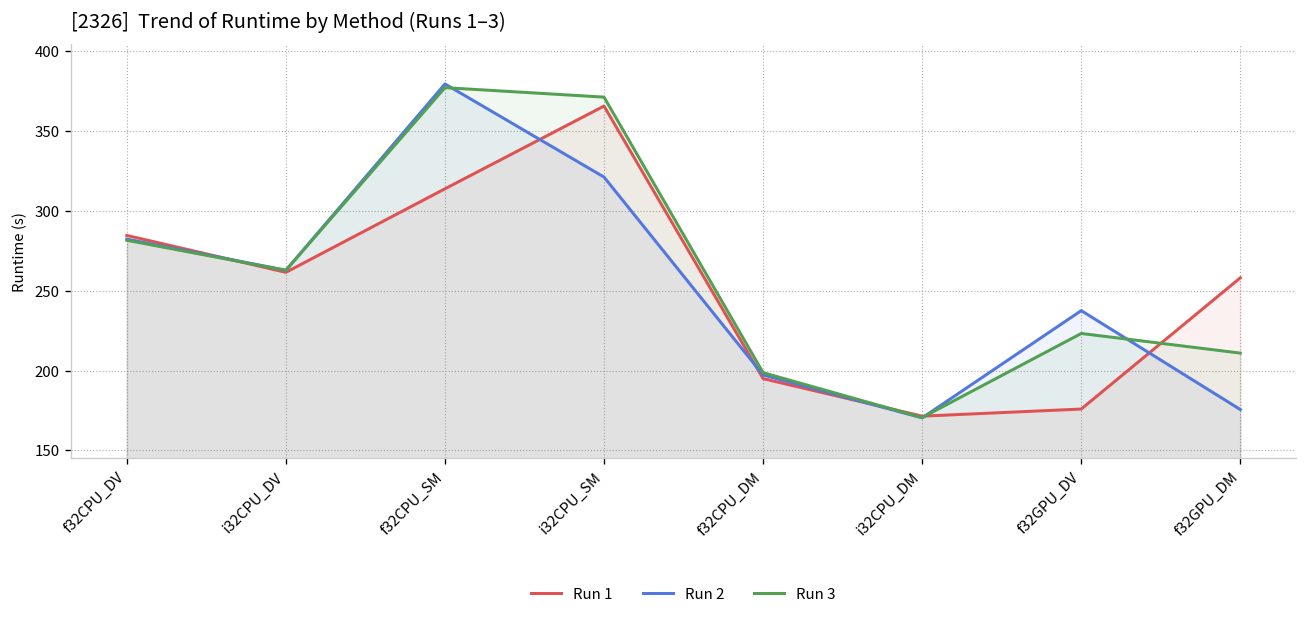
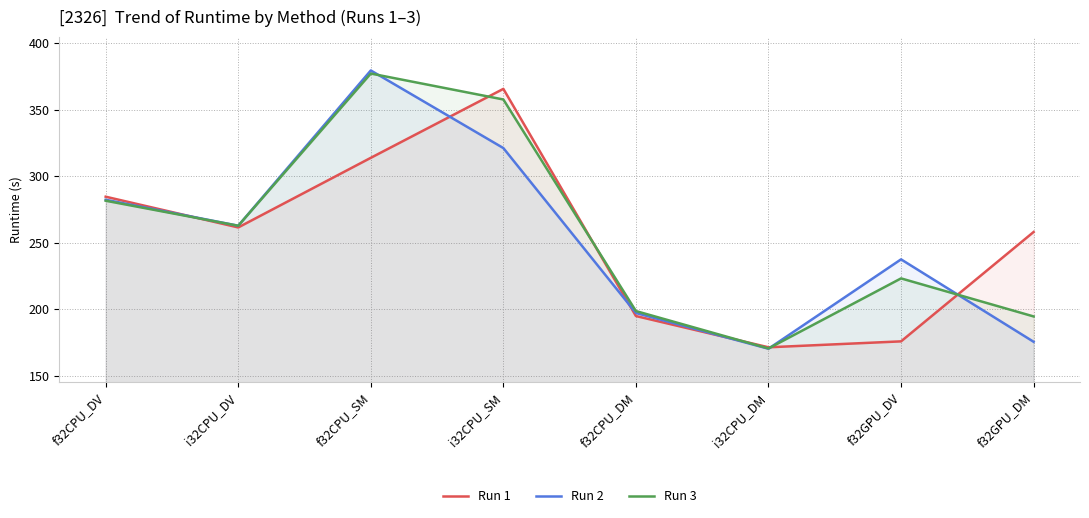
Run 3, i32CPU_SM: 371 -> 358
Run 3, f32GPU_DM: 211 -> 195
